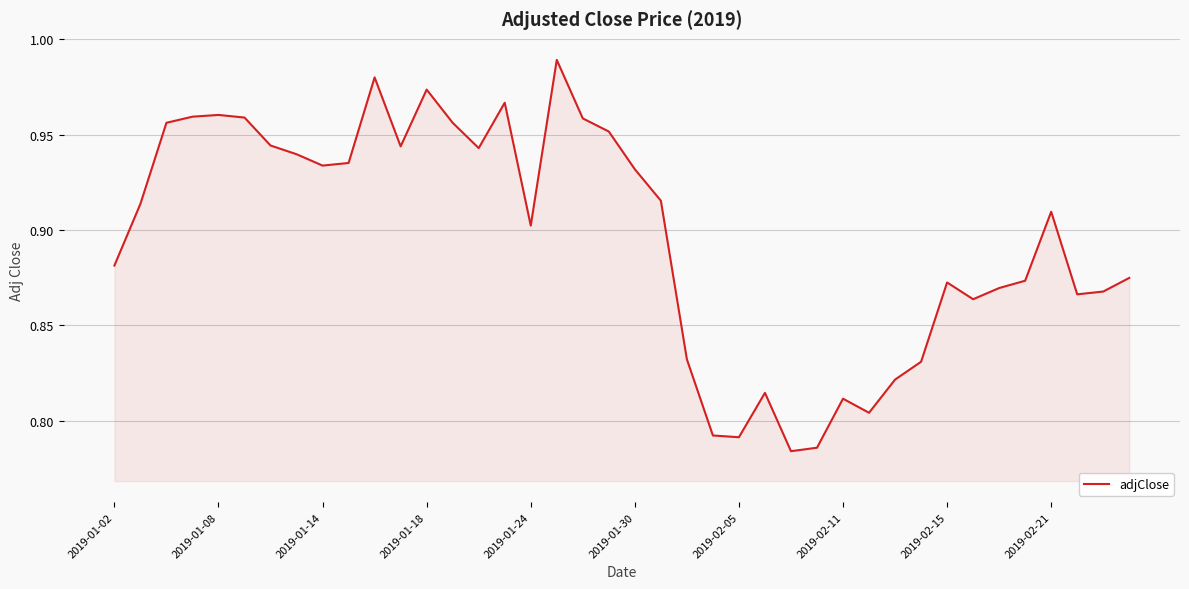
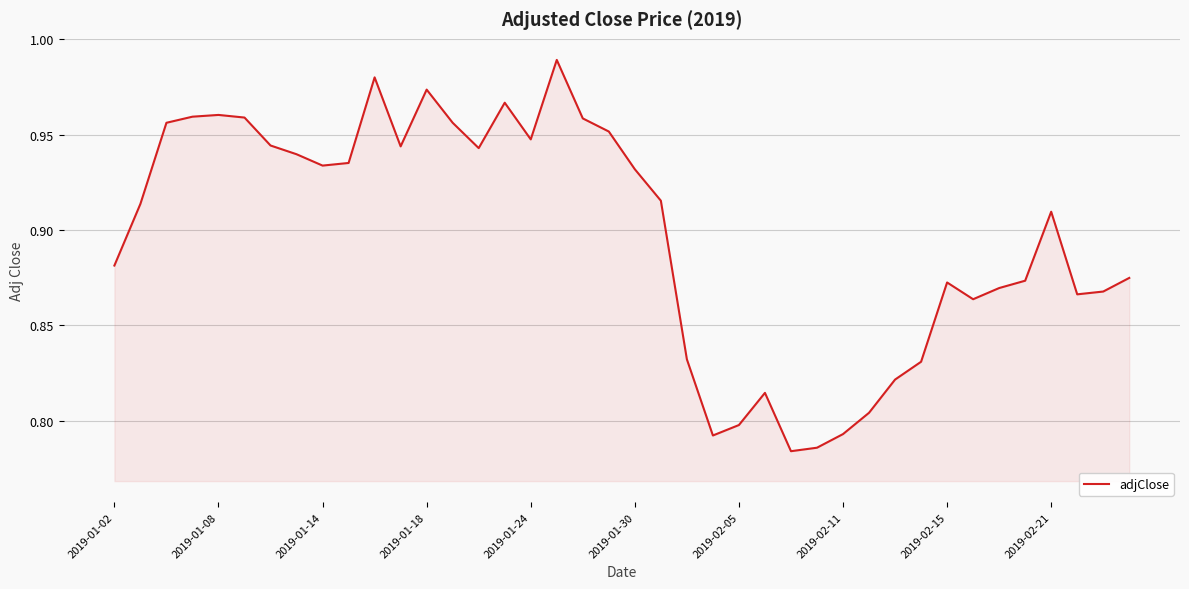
2019-01-24: 0.902 -> 0.948
2019-02-05: 0.791 -> 0.798
2019-02-11: 0.812 -> 0.793
